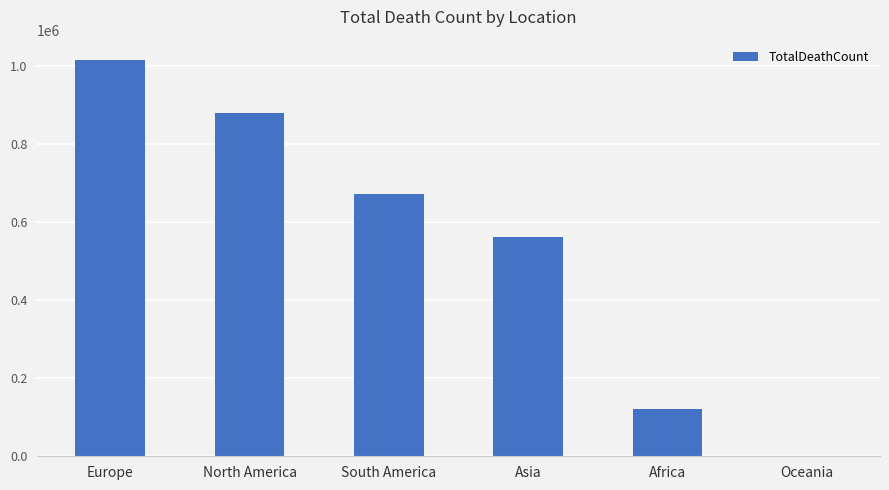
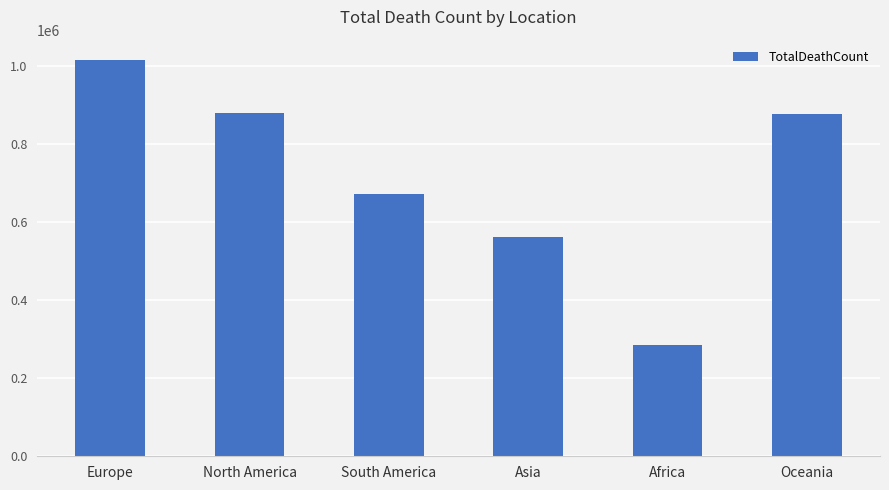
Africa: 120000 -> 280000
Oceania: 0 -> 880000
